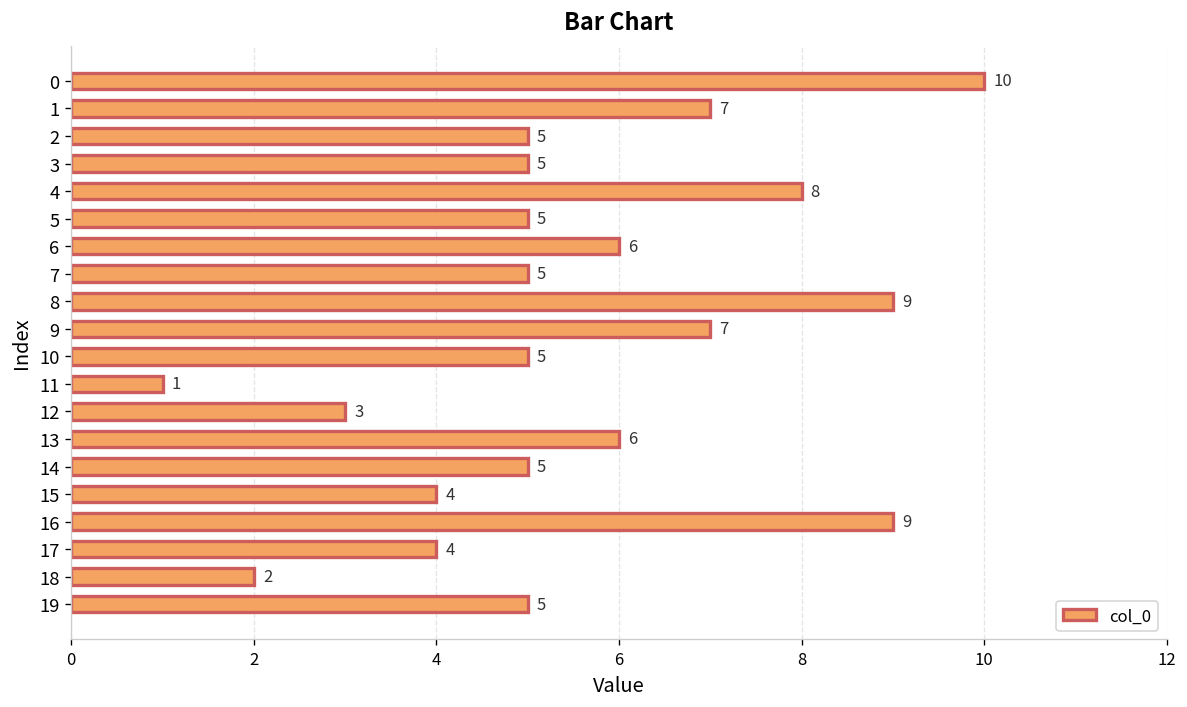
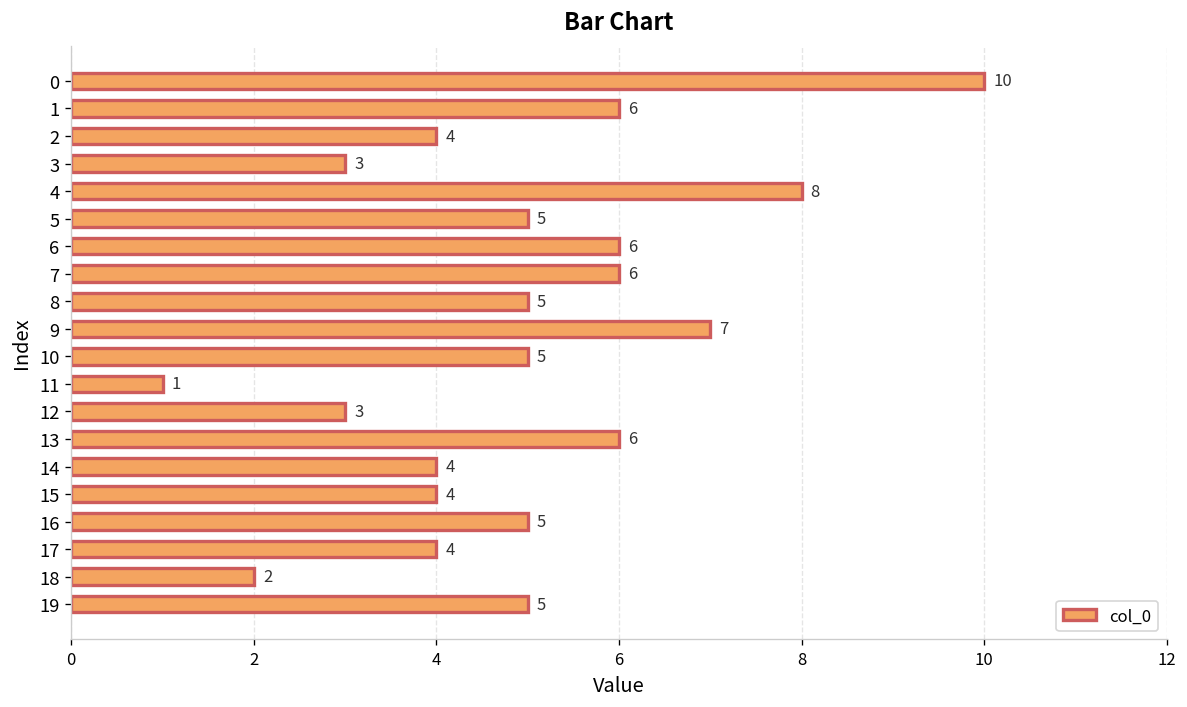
1: 7 -> 6
2: 5 -> 4
3: 5 -> 3
7: 5 -> 6
8: 9 -> 5
14: 5 -> 4
16: 9 -> 5
